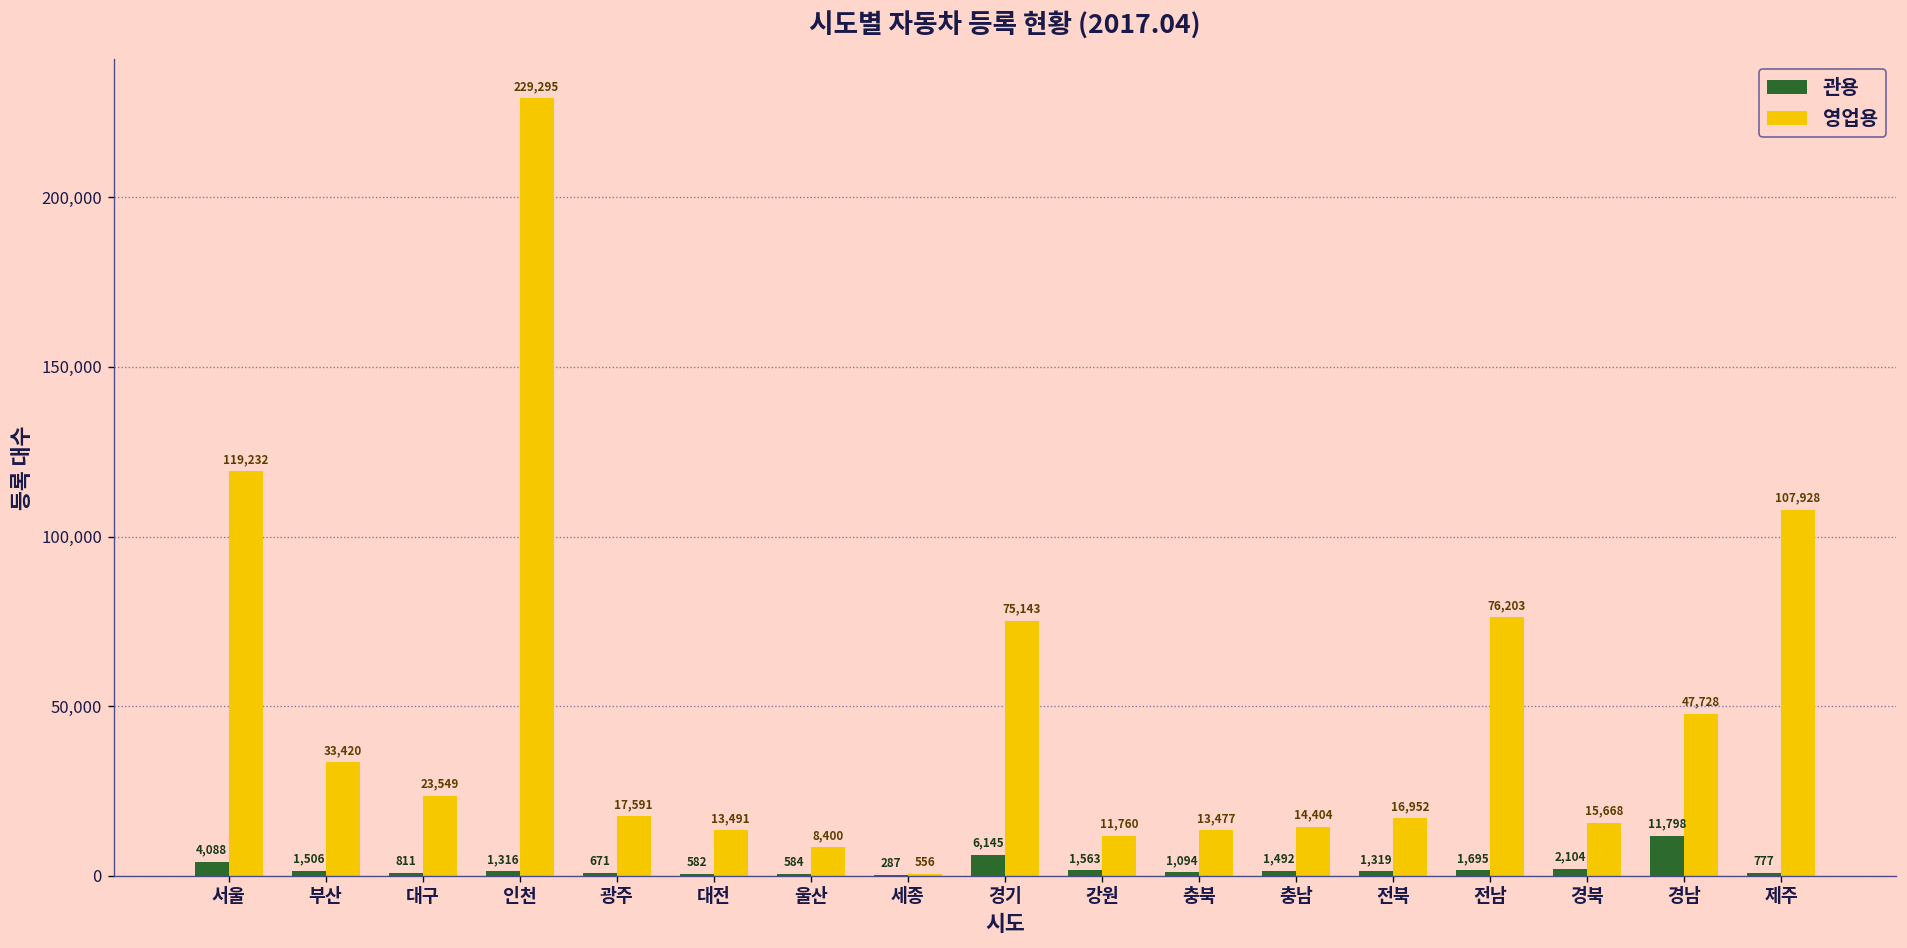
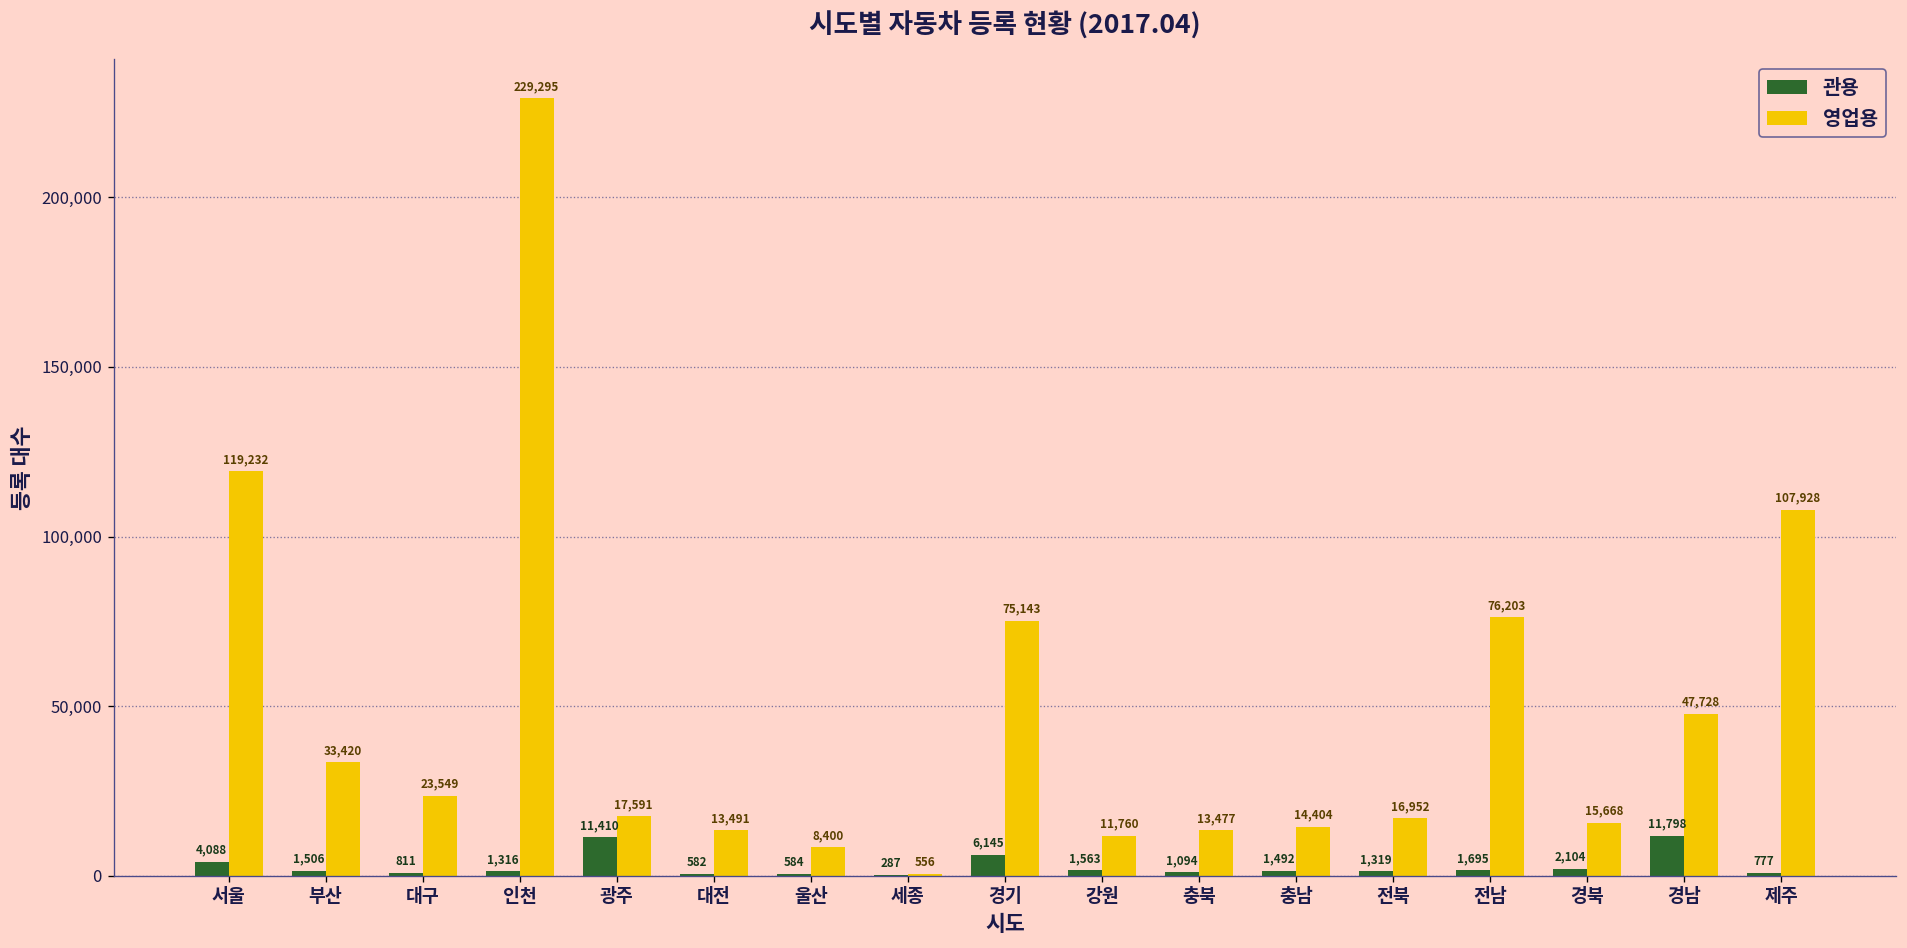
관용, 광주: 671 -> 11,410
